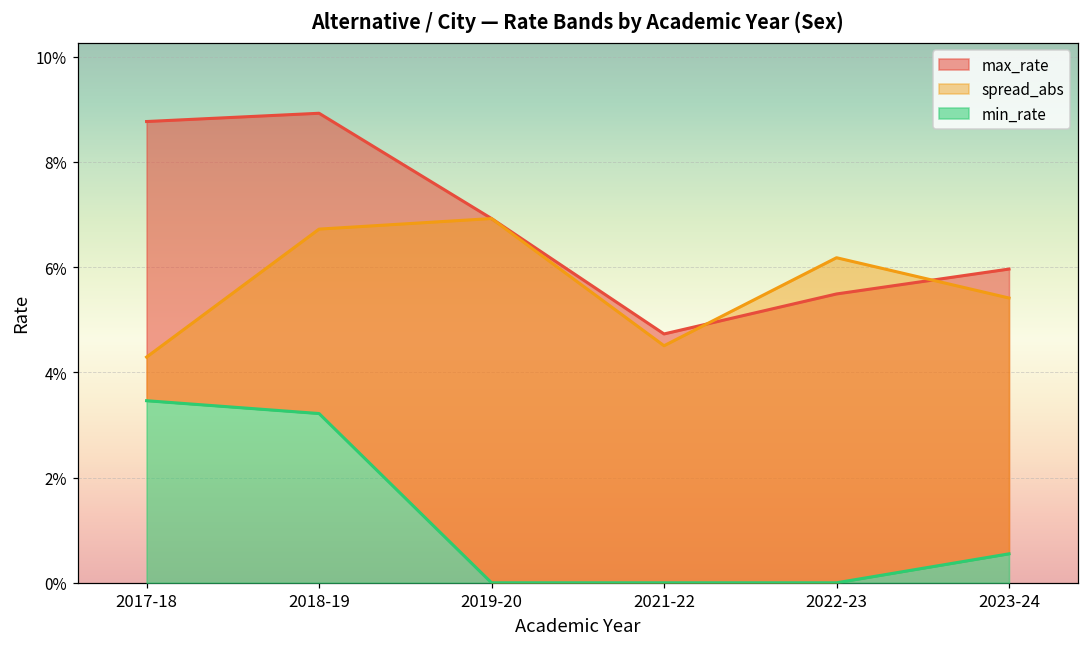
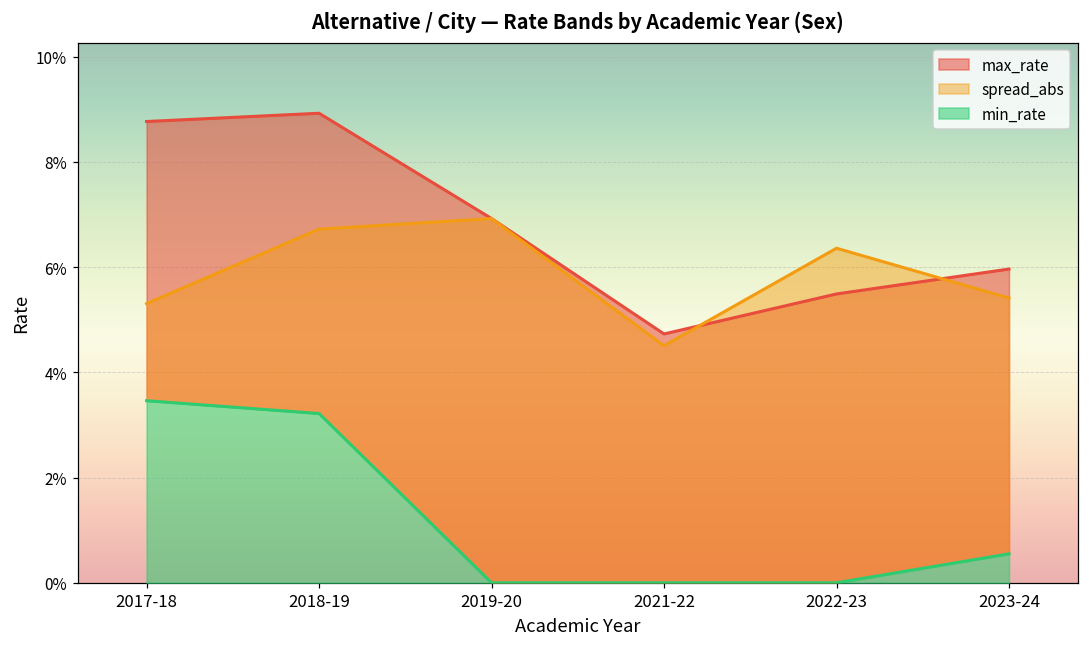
spread_abs, 2017-18: 4.3% -> 5.3%
spread_abs, 2022-23: 6.2% -> 6.4%
